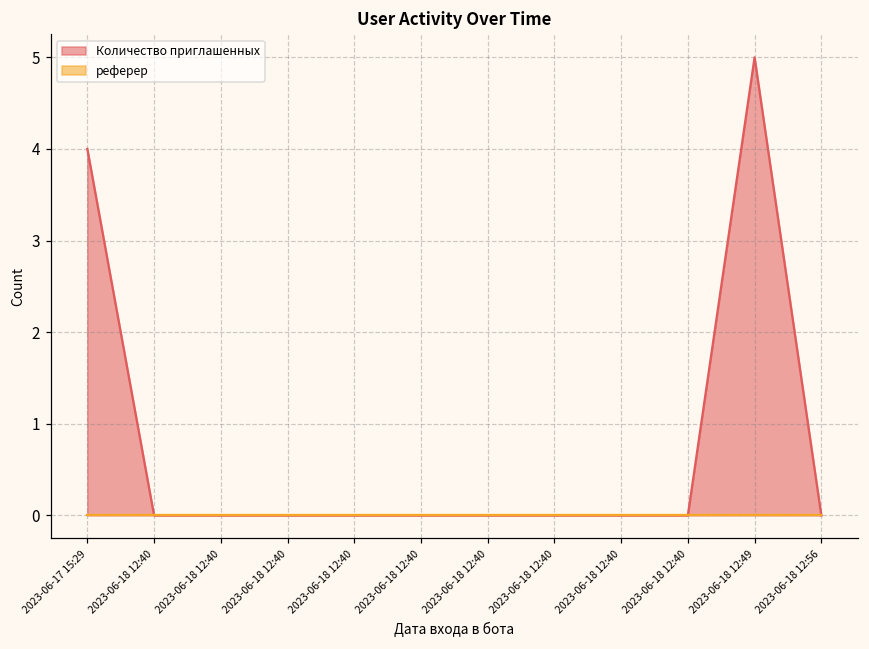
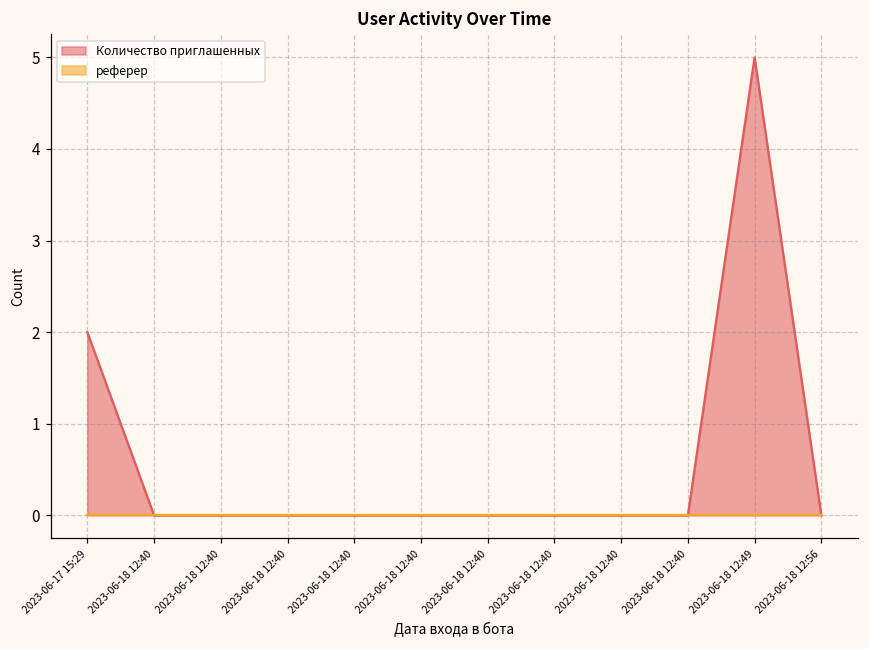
Количество приглашенных, 2023-06-17 15:29: 4 -> 2
